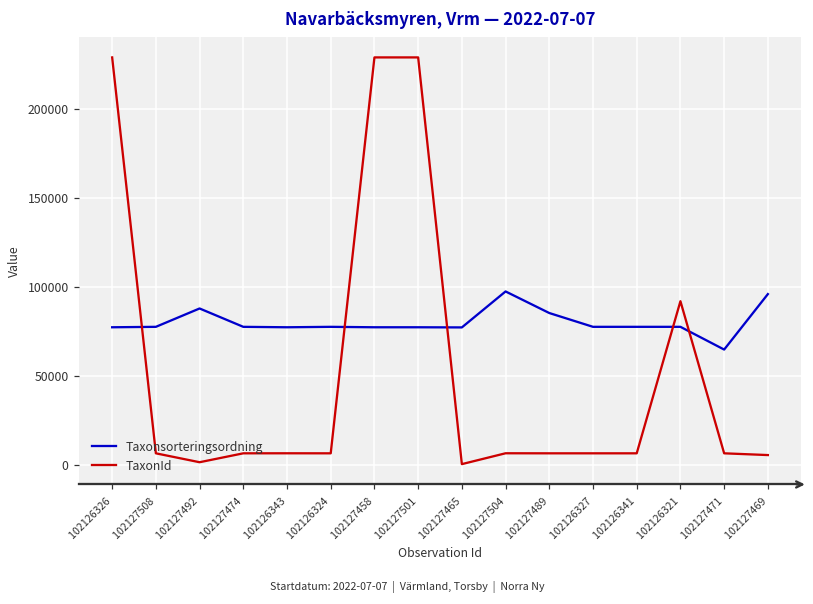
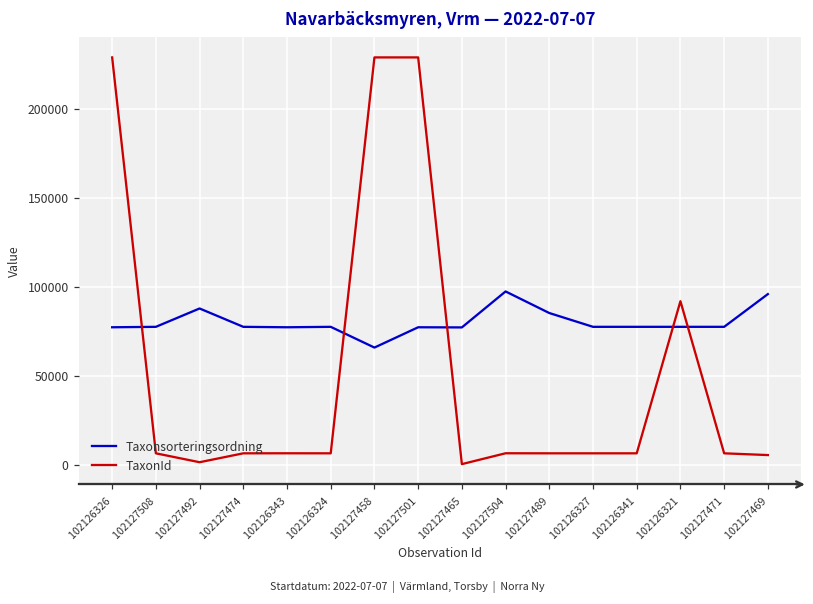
Taxonsorteringsordning, 102127458: 77000 -> 66000
Taxonsorteringsordning, 102127471: 65000 -> 78000
